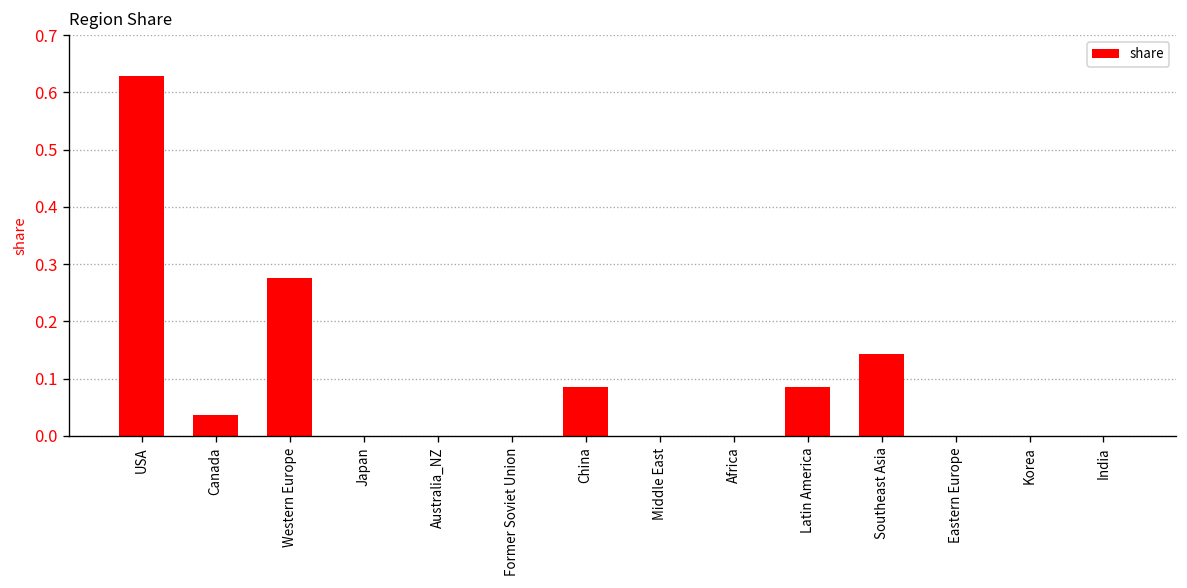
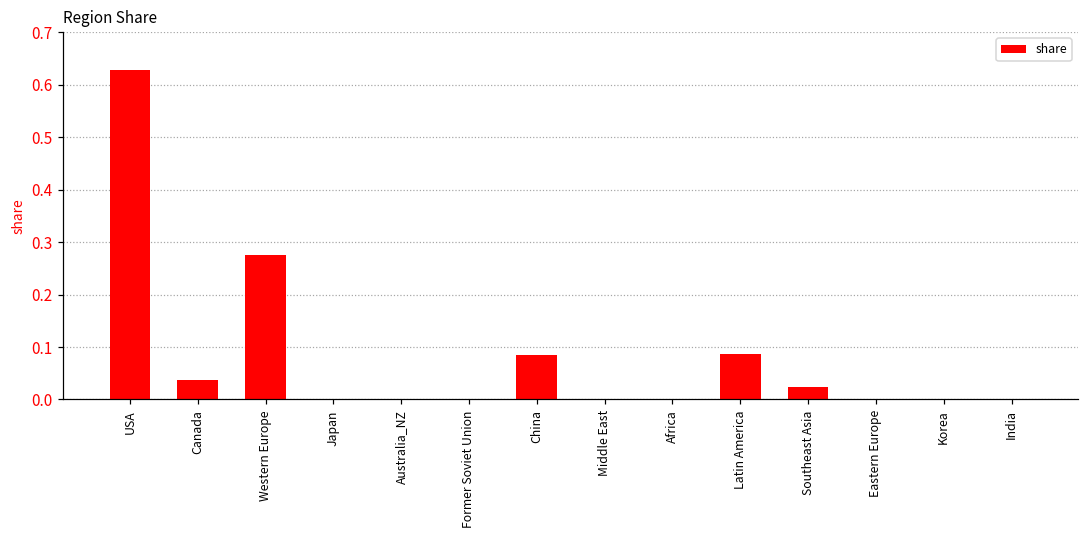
Southeast Asia: 0.14 -> 0.02
